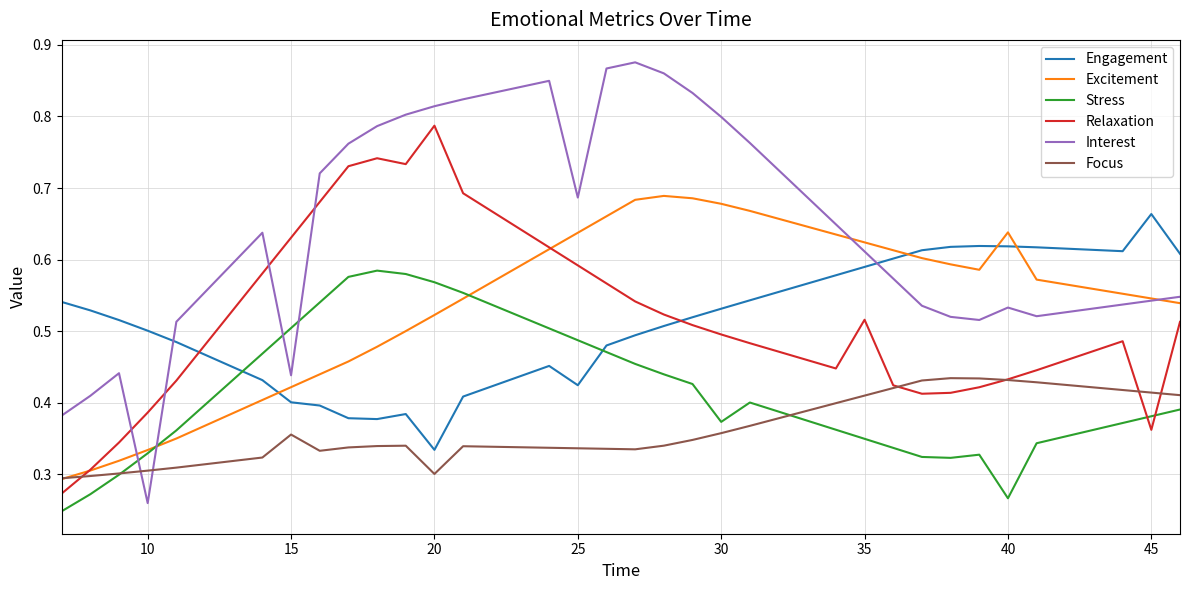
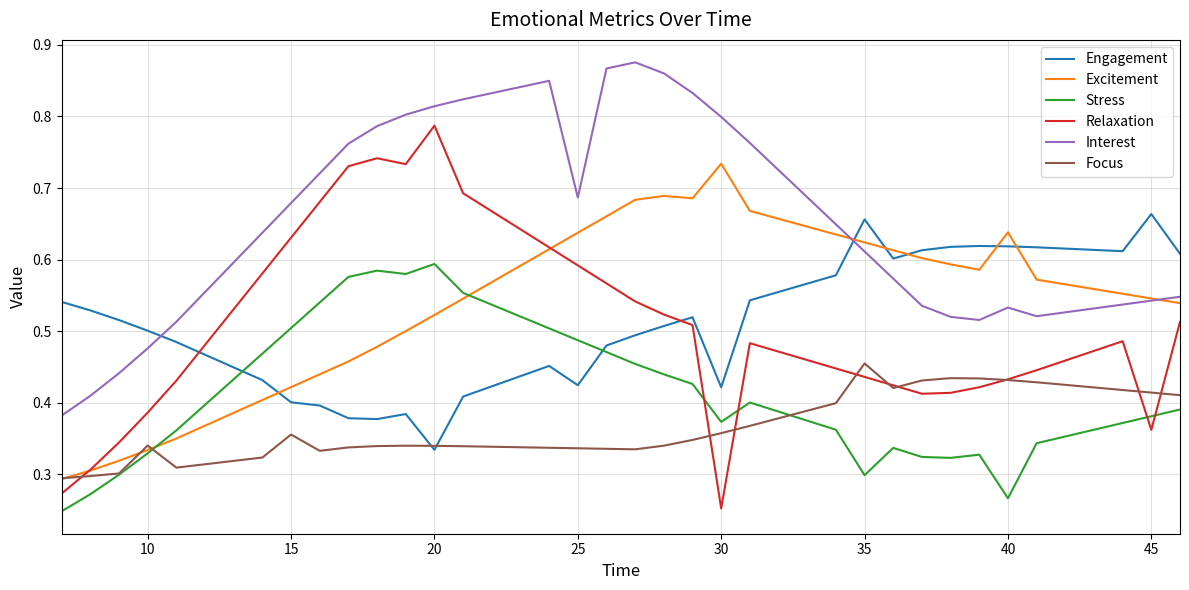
Interest, 10: 0.26 -> 0.48
Focus, 10: 0.30 -> 0.34
Interest, 15: 0.44 -> 0.68
Stress, 20: 0.57 -> 0.59
Focus, 20: 0.30 -> 0.34
Engagement, 30: 0.53 -> 0.42
Excitement, 30: 0.68 -> 0.73
Relaxation, 30: 0.50 -> 0.25
Engagement, 35: 0.59 -> 0.66
Stress, 35: 0.35 -> 0.30
Relaxation, 35: 0.52 -> 0.44
Focus, 35: 0.41 -> 0.45
